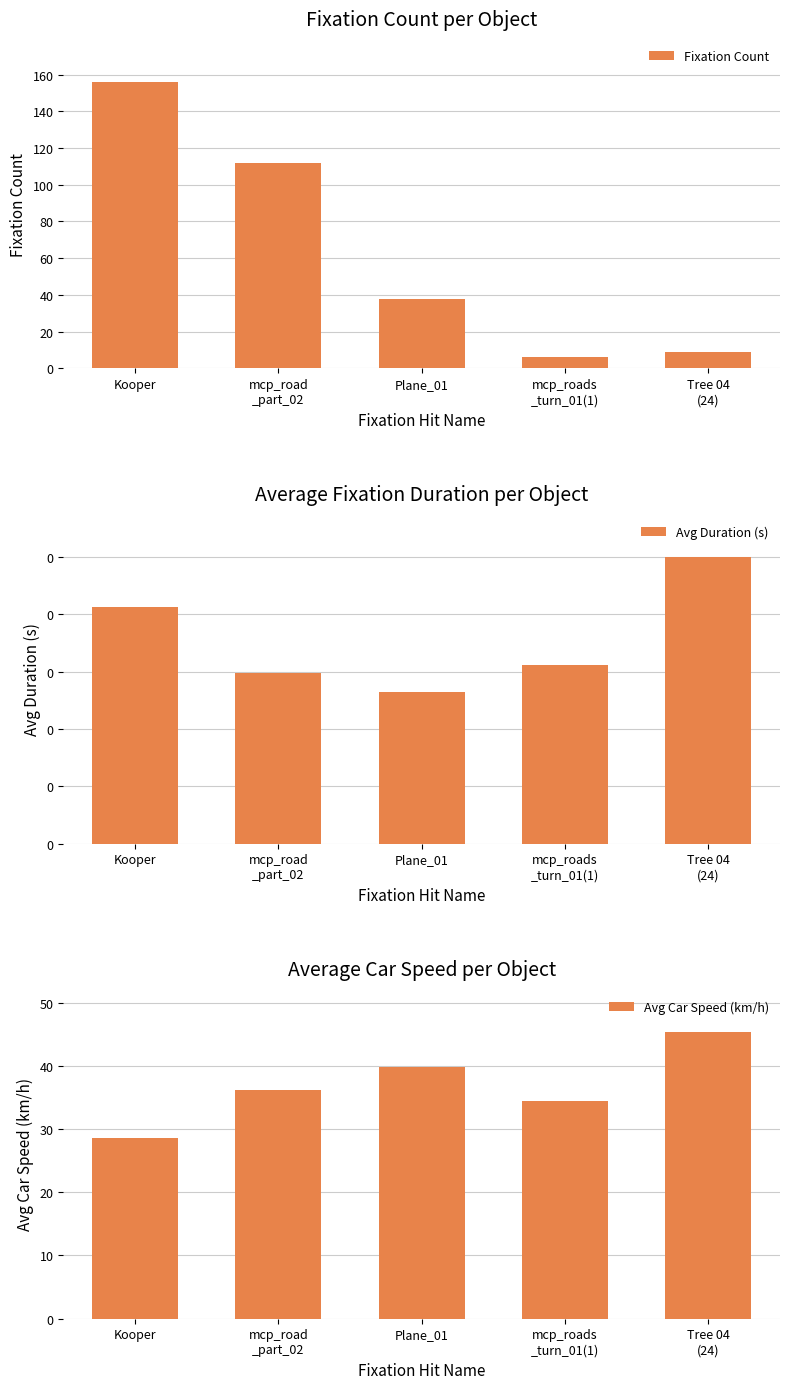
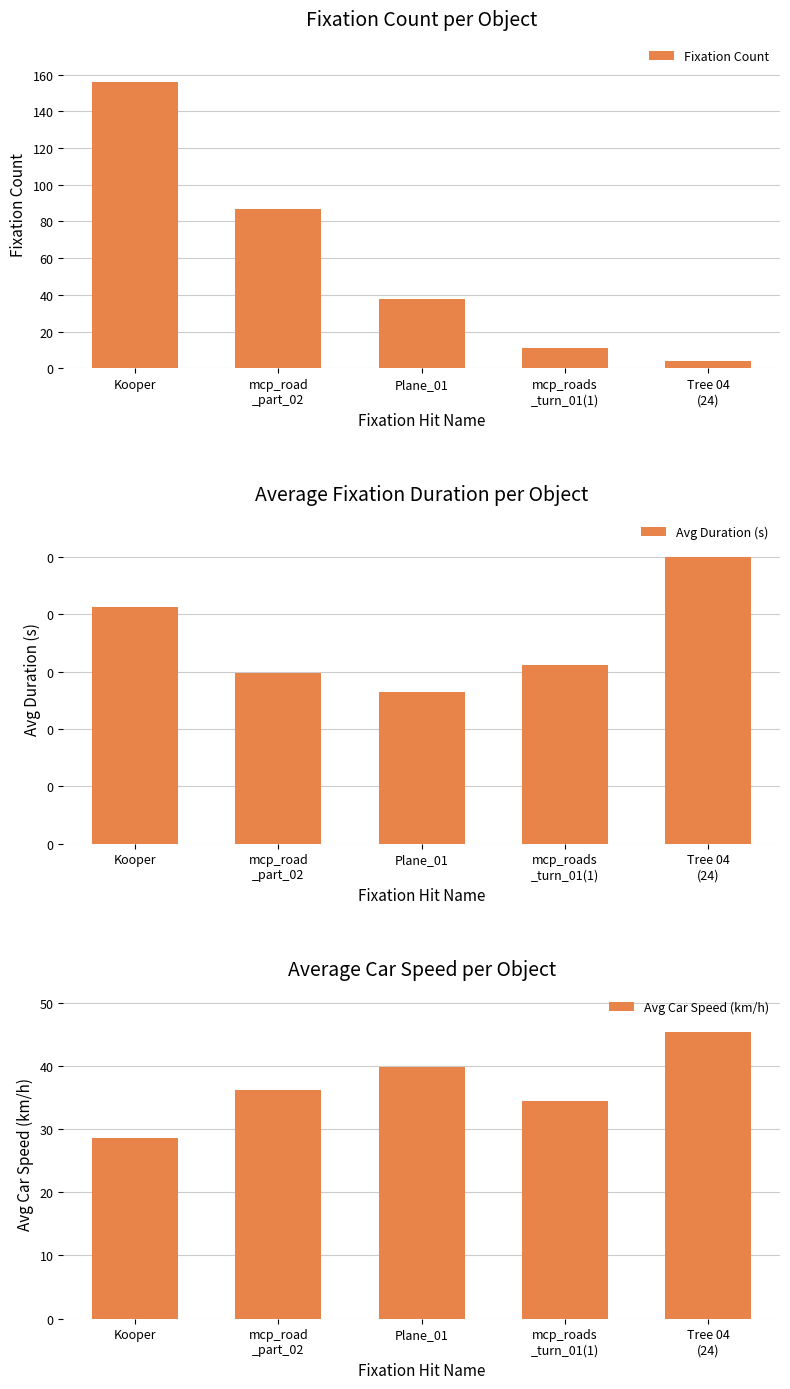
Fixation Count per Object, mcp_road _part_02: 112 -> 87
Fixation Count per Object, mcp_roads _turn_01(1): 6 -> 11
Fixation Count per Object, Tree 04 (24): 9 -> 4
